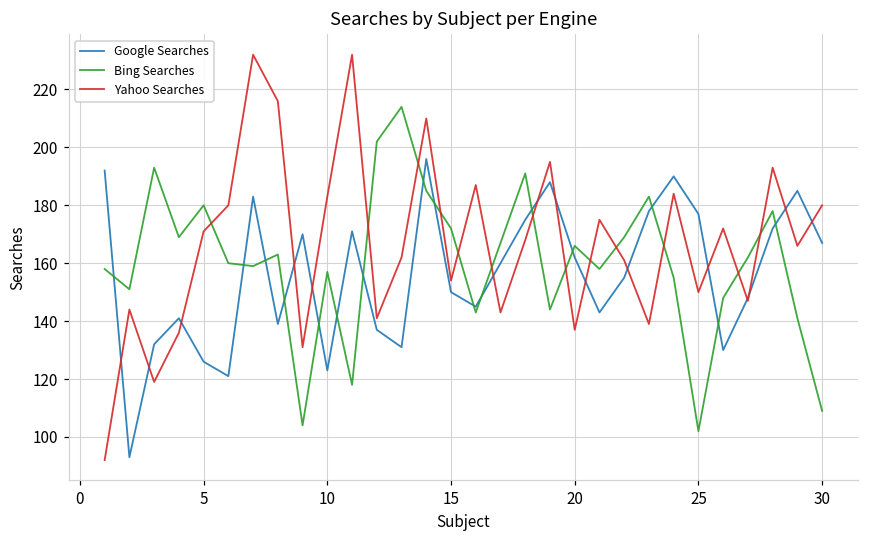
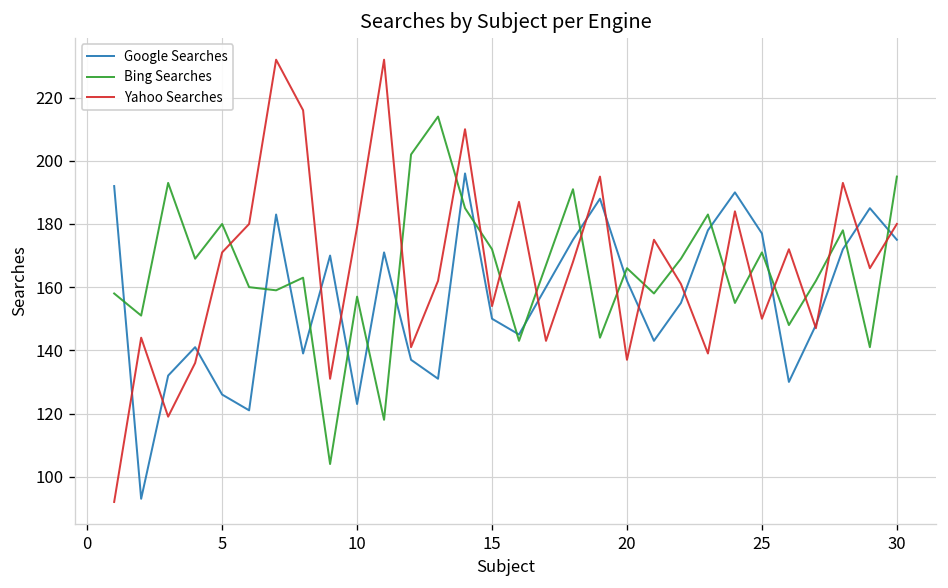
Yahoo Searches, 10: 183 -> 179
Bing Searches, 25: 102 -> 171
Google Searches, 30: 167 -> 175
Bing Searches, 30: 109 -> 195
